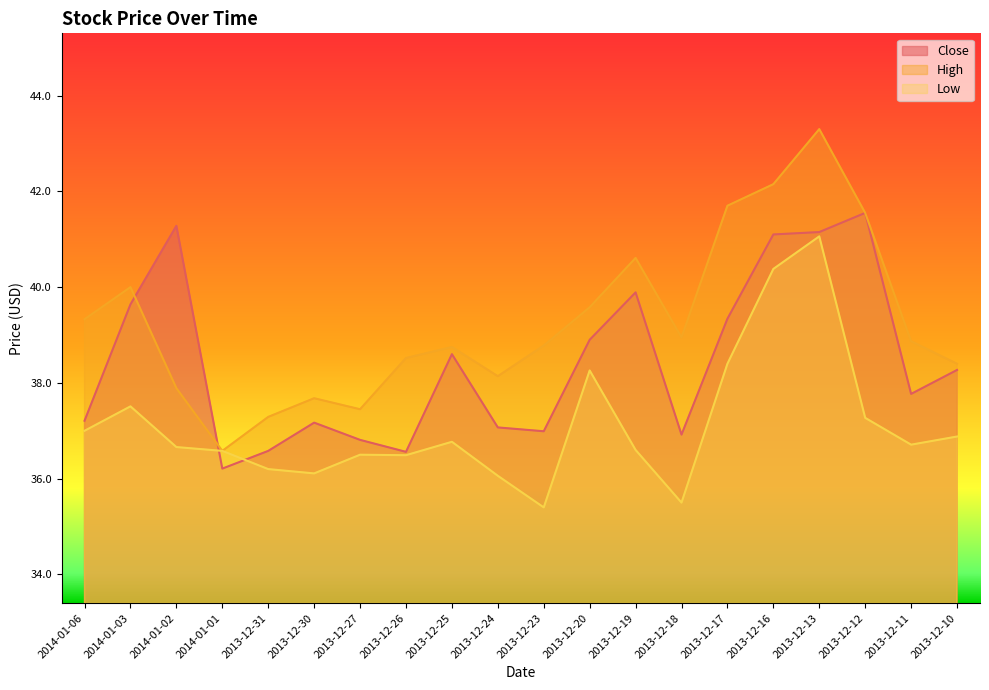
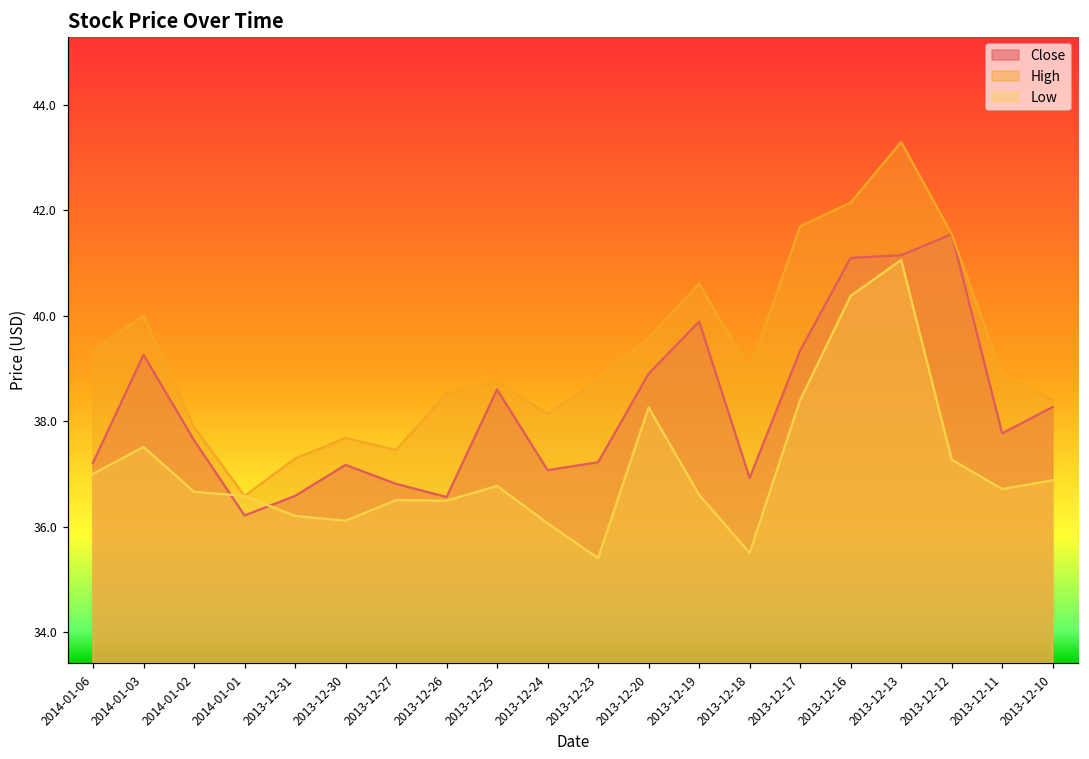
Close, 2014-01-03: 39.6 -> 39.3
Close, 2014-01-02: 41.3 -> 37.6
Close, 2013-12-23: 37.0 -> 37.2
